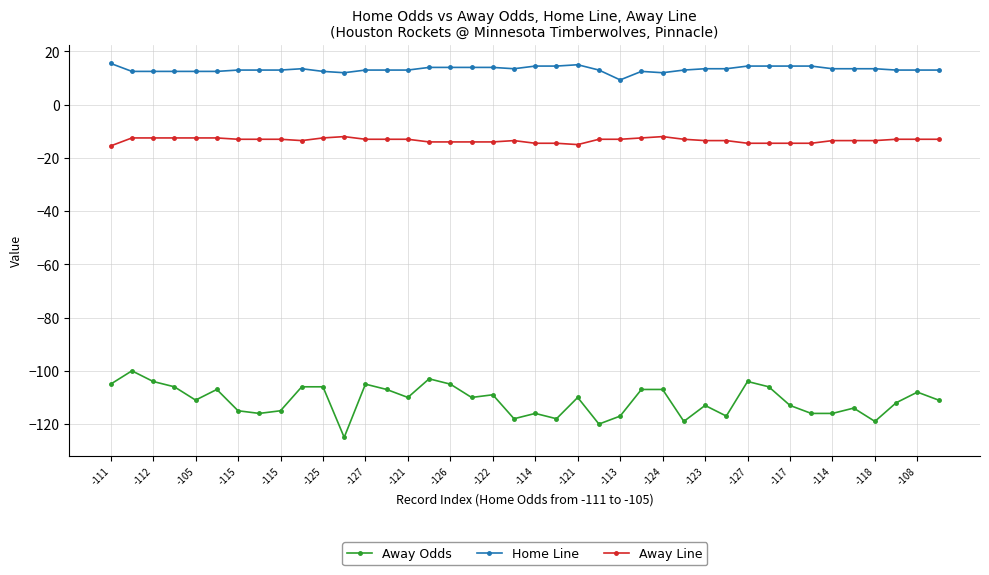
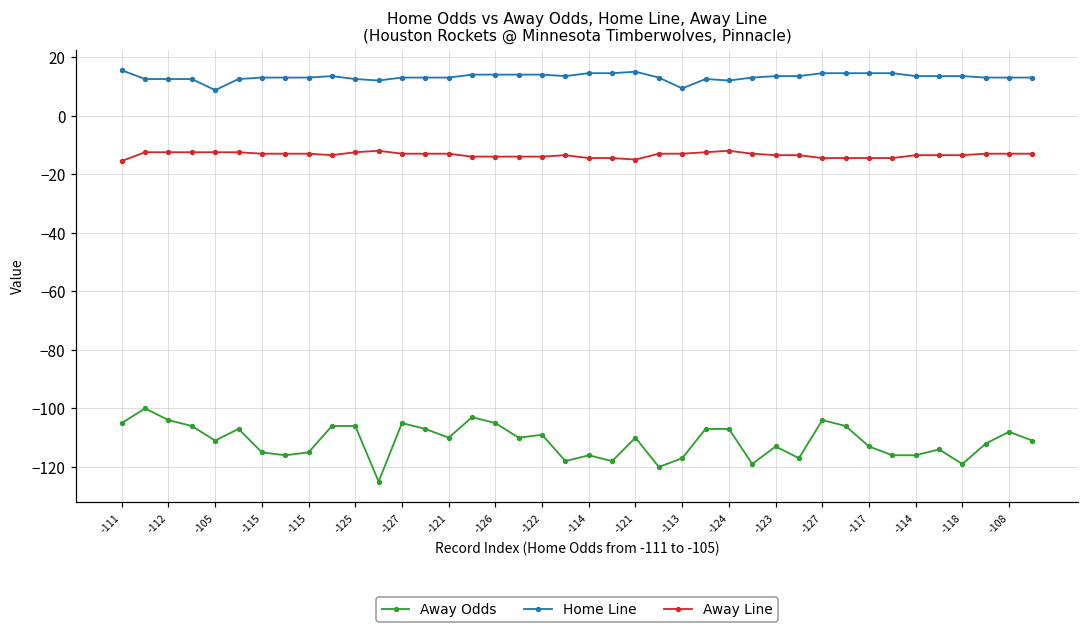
Home Line, -105: 13 -> 9
